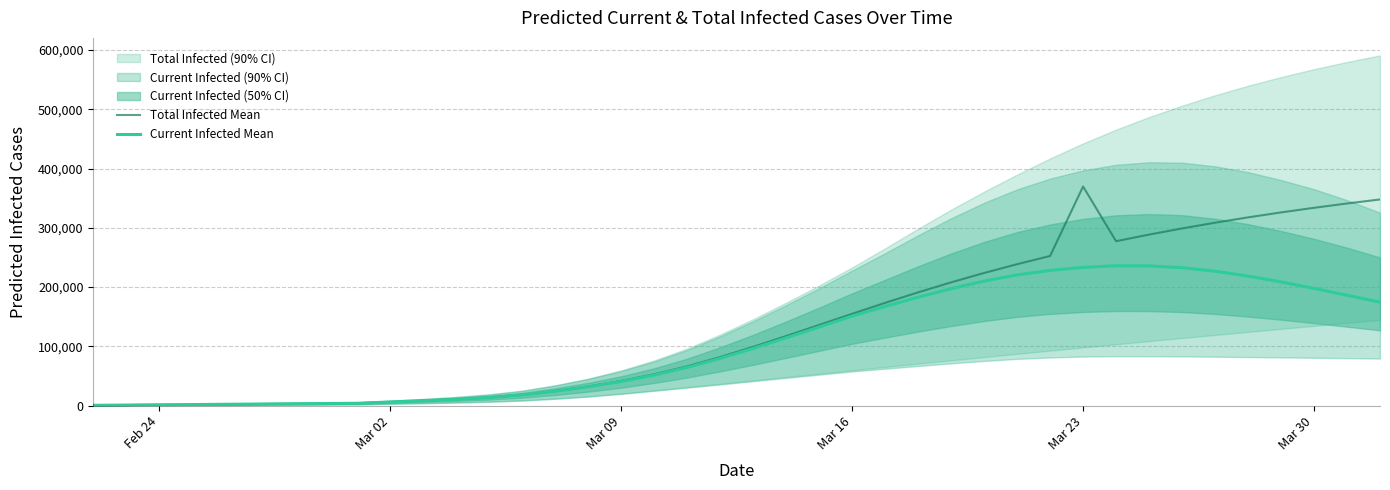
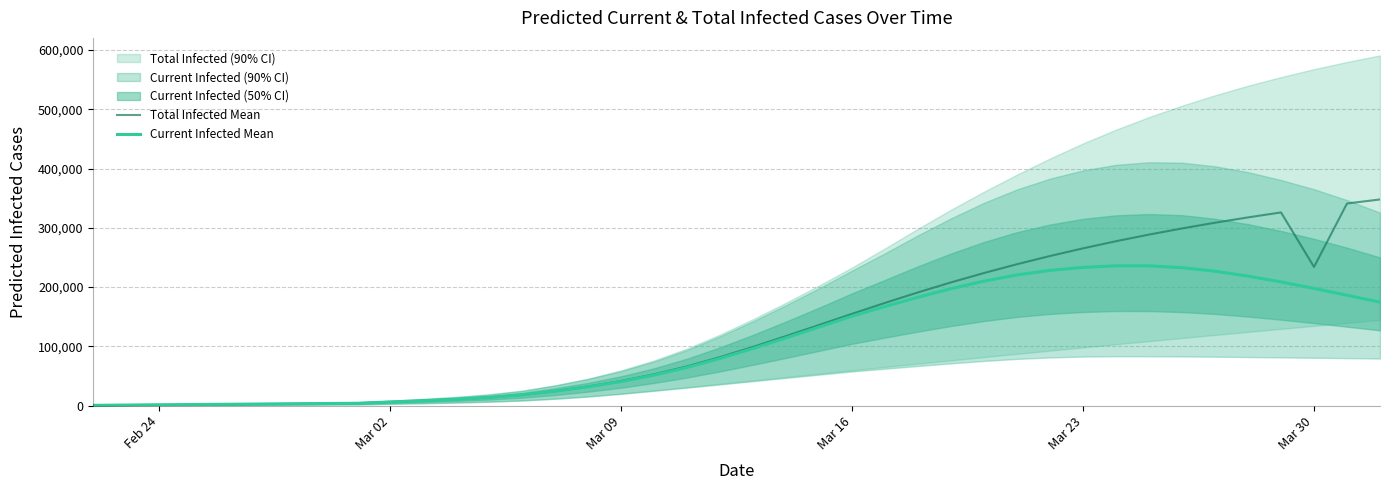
Total Infected Mean, Mar 23: 370,000 -> 270,000
Total Infected Mean, Mar 30: 330,000 -> 230,000
